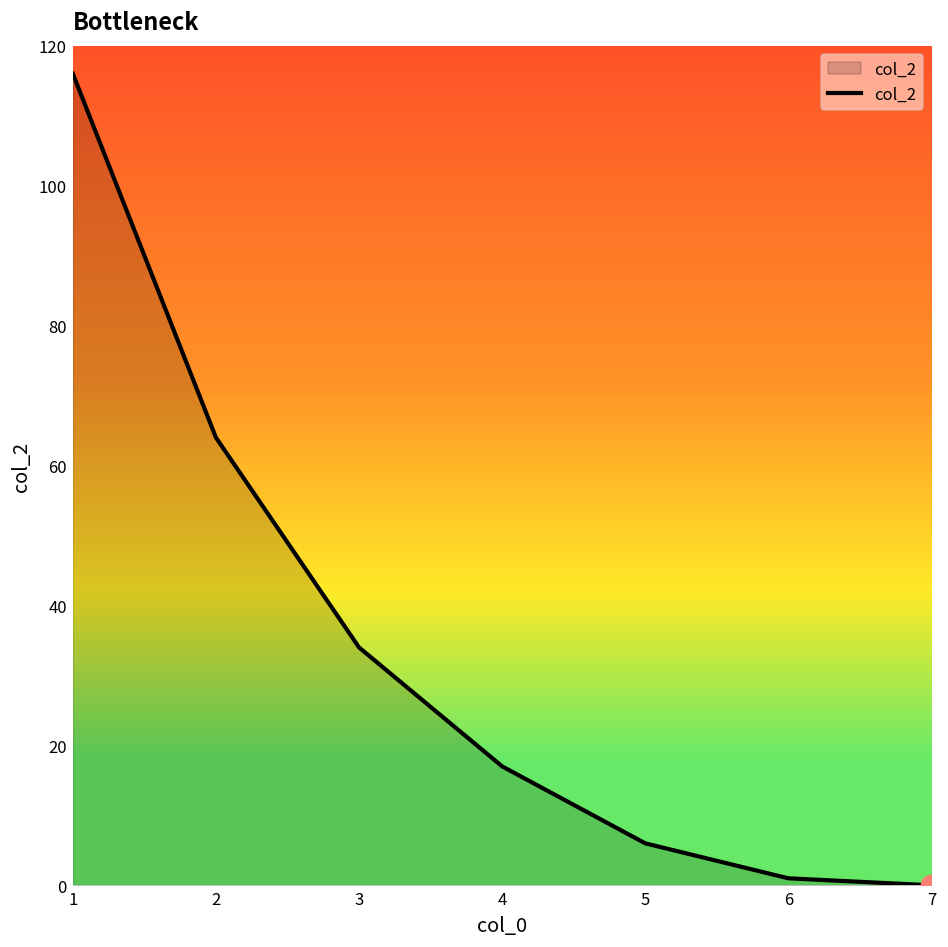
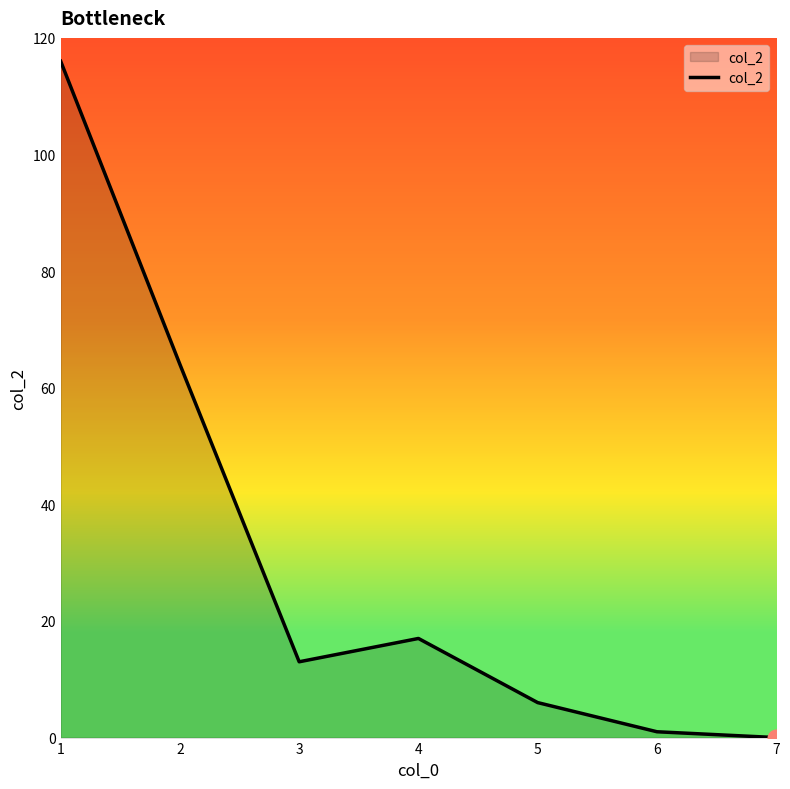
col_2, 3: 34 -> 13
